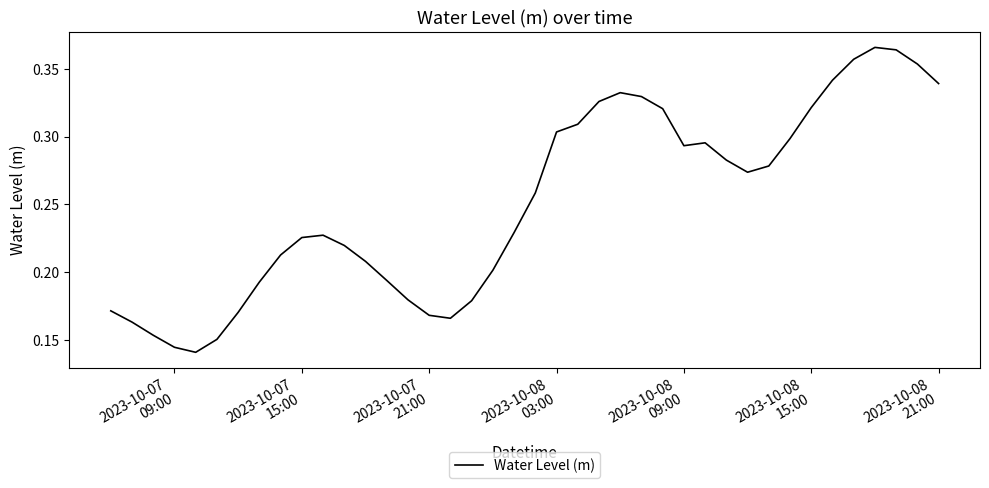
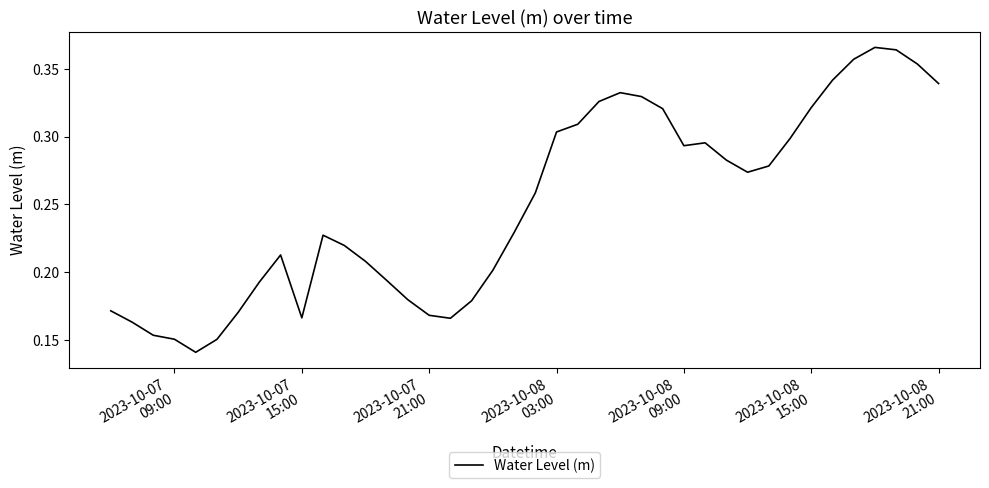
2023-10-07 09:00: 0.144 -> 0.150
2023-10-07 15:00: 0.225 -> 0.166
